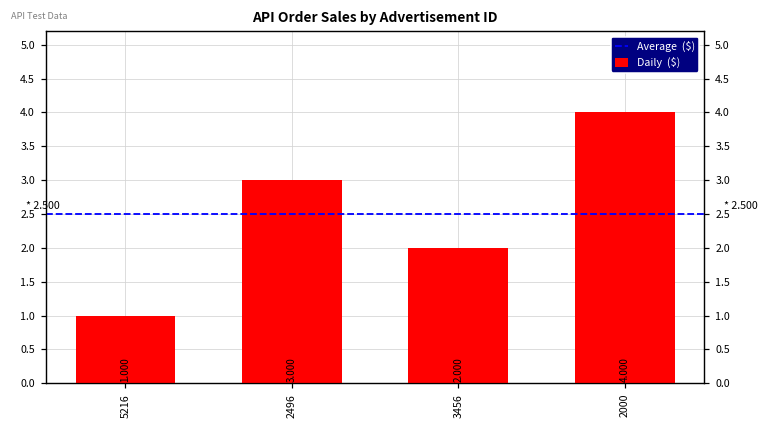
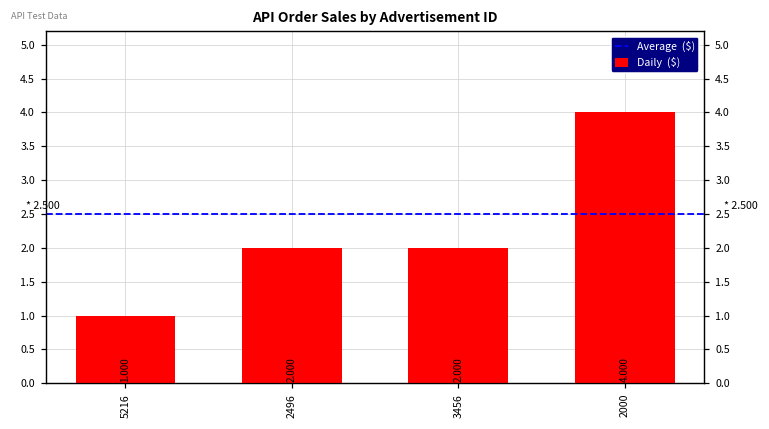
2496: 3.000 -> 2.000
